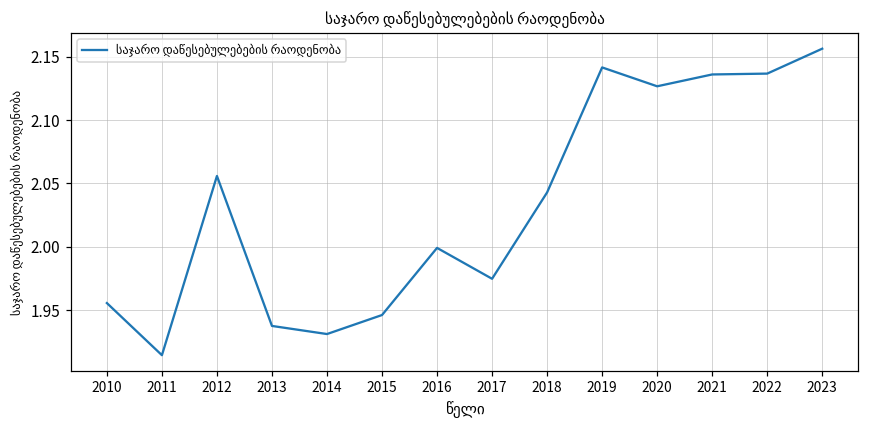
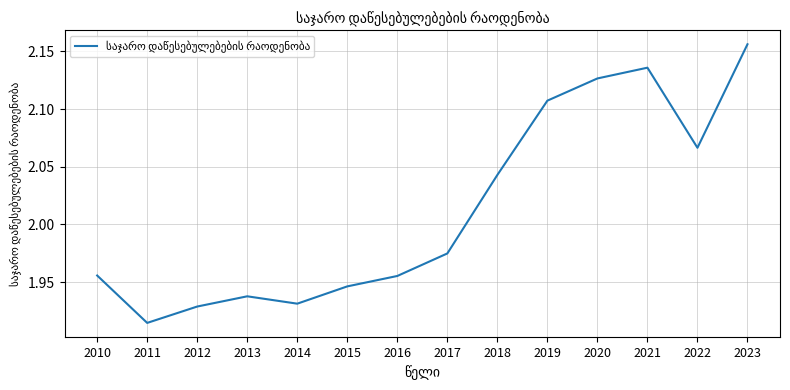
2012: 2.056 -> 1.929
2016: 1.999 -> 1.955
2019: 2.141 -> 2.107
2022: 2.137 -> 2.066
